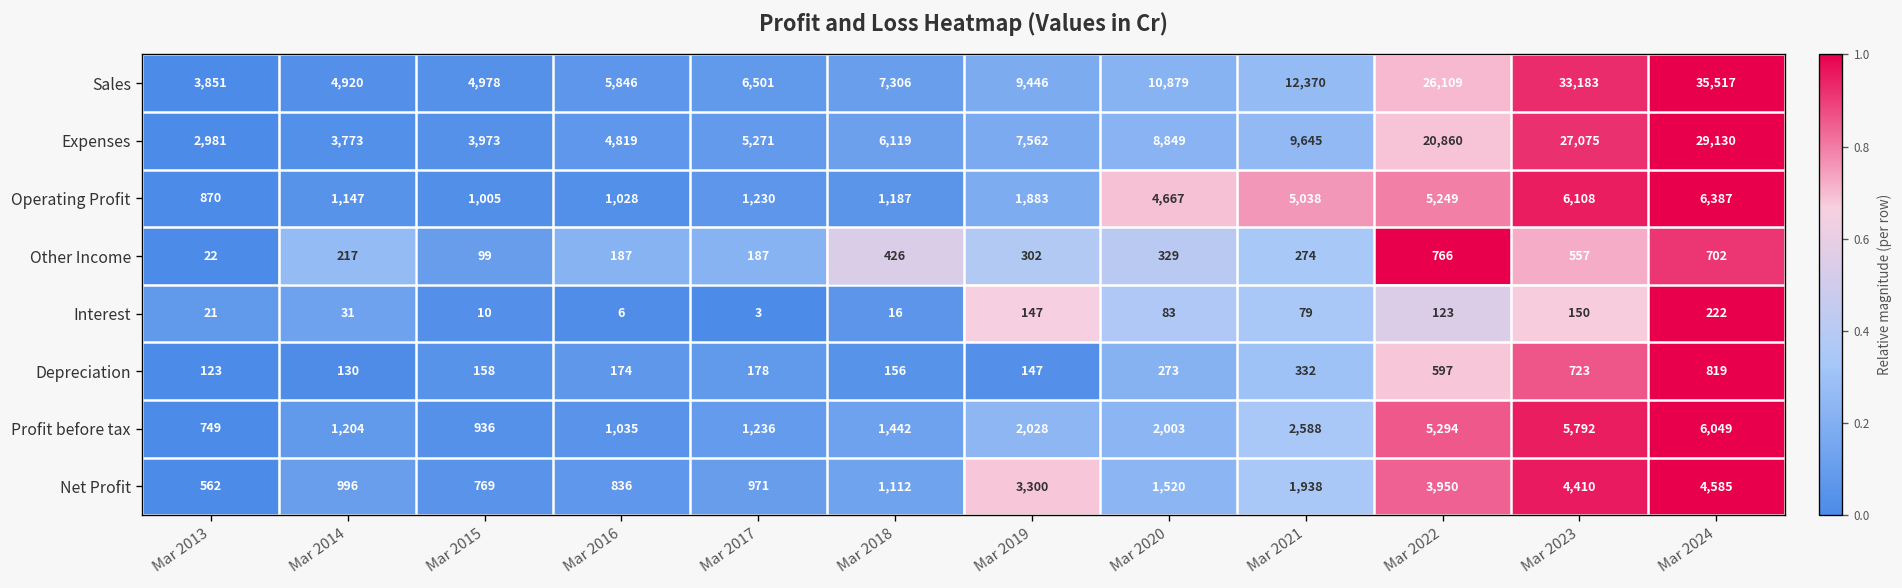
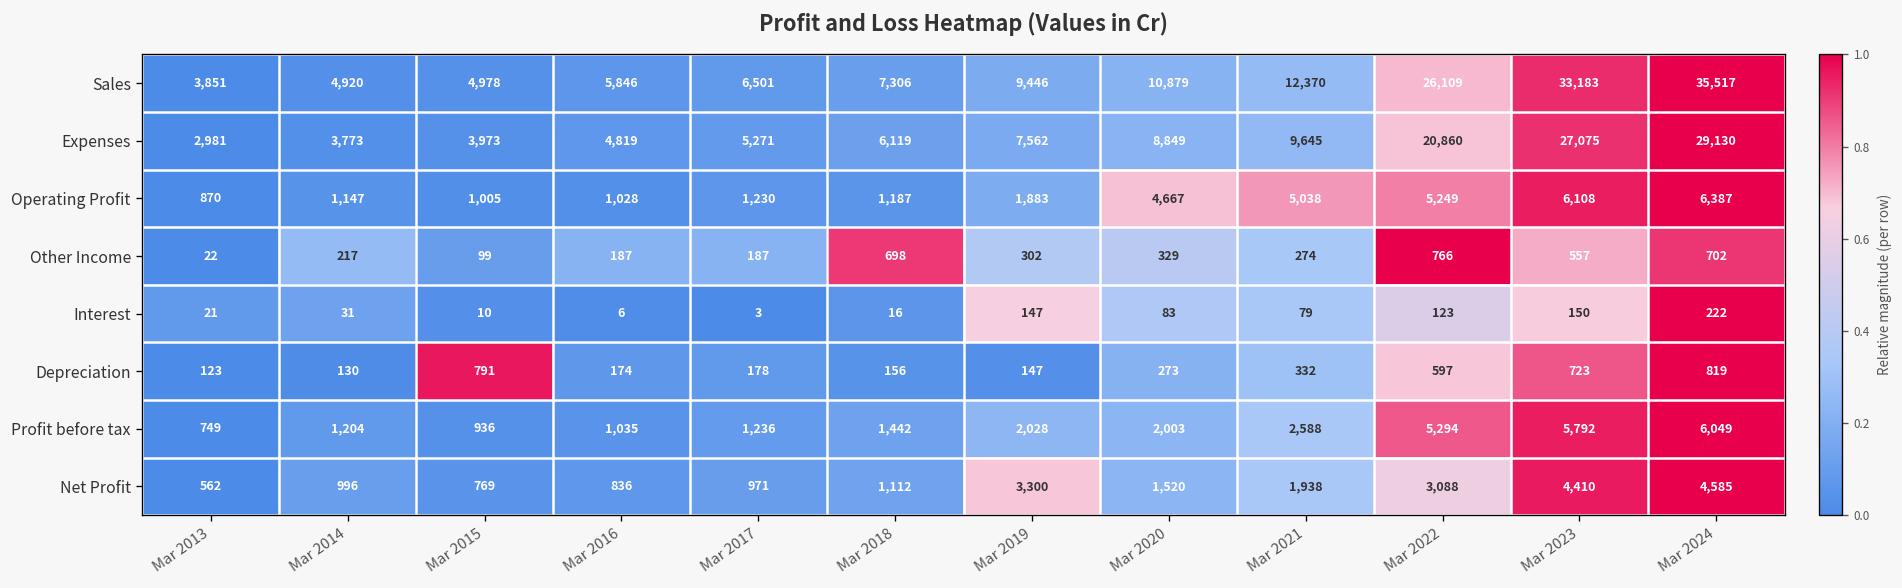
Other Income, Mar 2018: 426 -> 698
Depreciation, Mar 2015: 158 -> 791
Net Profit, Mar 2022: 3,950 -> 3,088
